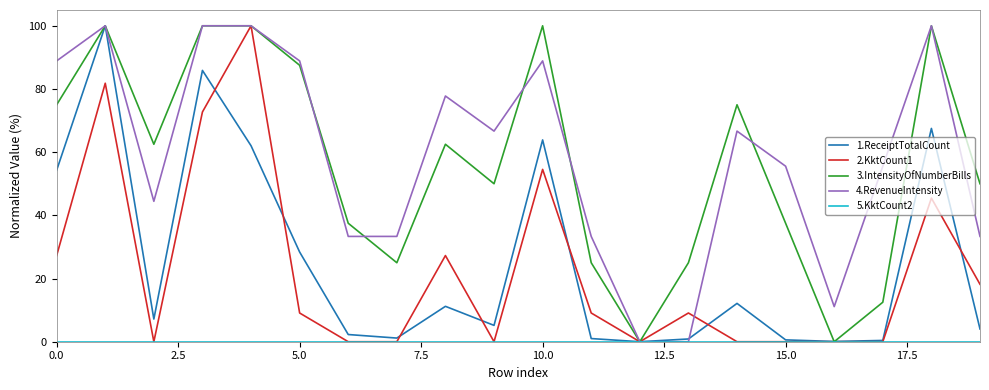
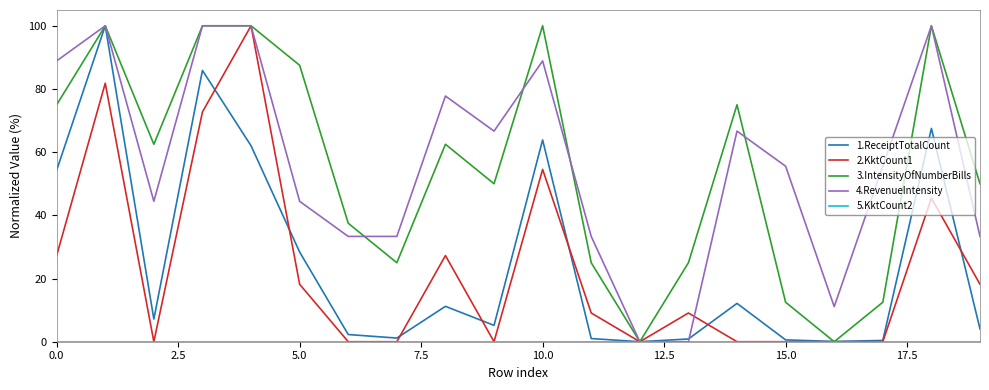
2.KktCount1, 5.0: 9 -> 18
4.RevenueIntensity, 5.0: 89 -> 44
3.IntensityOfNumberBills, 15.0: 38 -> 13
